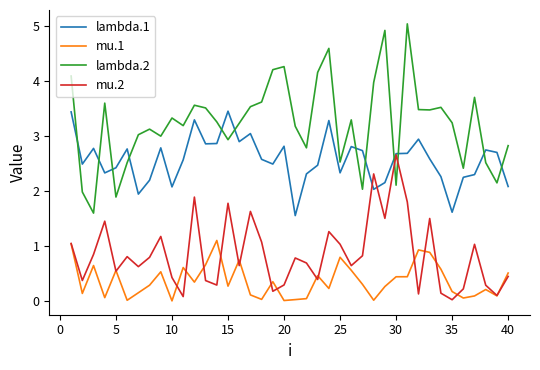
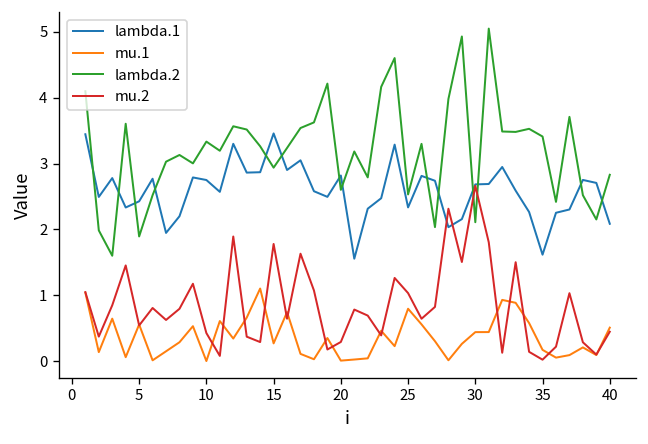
lambda.1, 10: 2.1 -> 2.8
lambda.2, 20: 4.3 -> 2.6
lambda.2, 35: 3.2 -> 3.4
